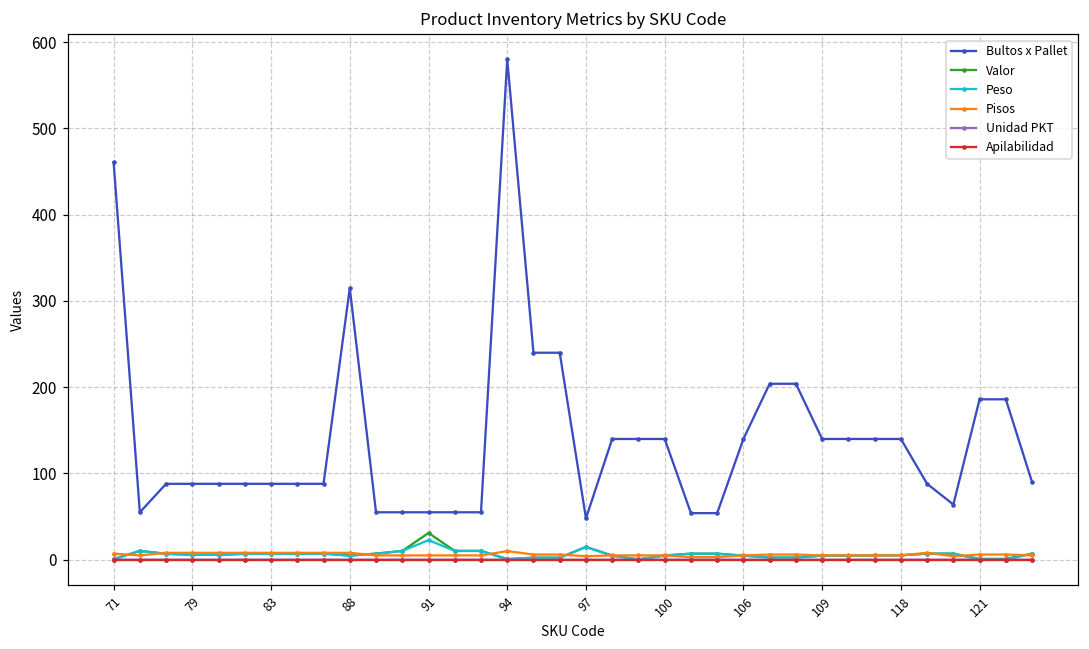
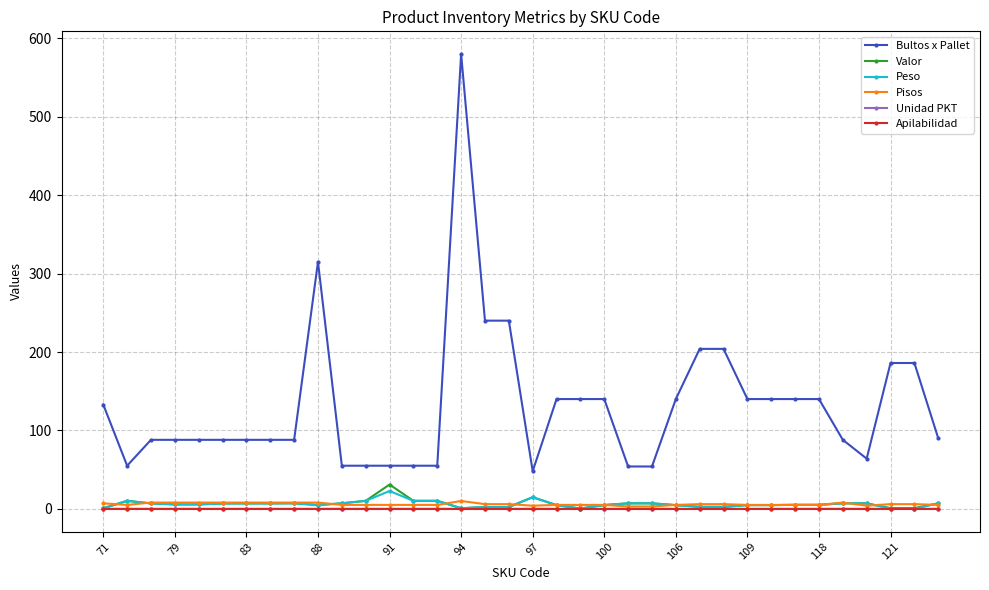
Bultos x Pallet, 71: 460 -> 130
